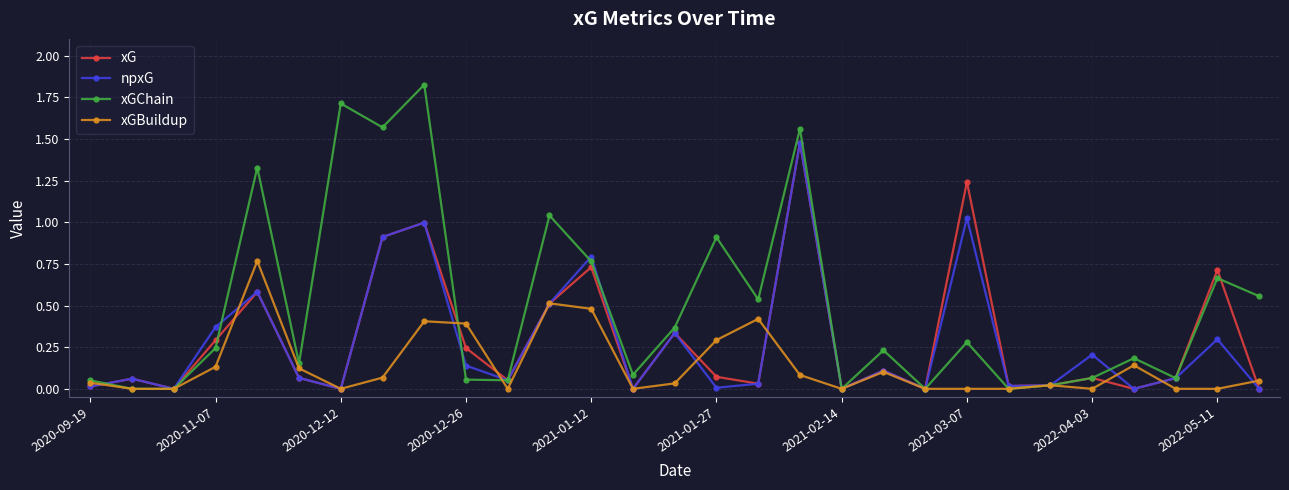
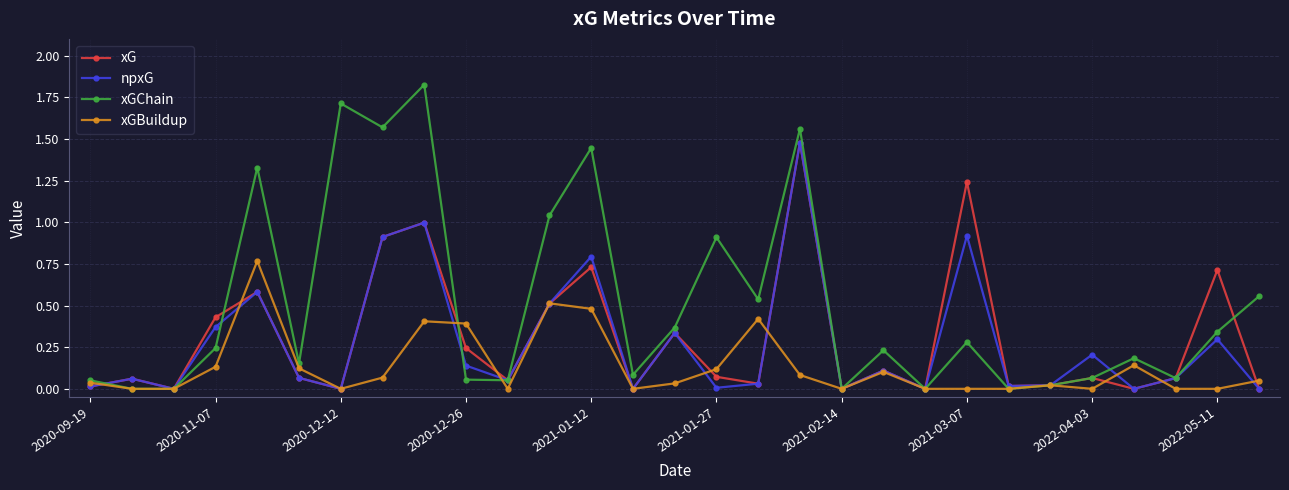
xG, 2020-11-07: 0.29 -> 0.43
xGChain, 2021-01-12: 0.76 -> 1.45
xGBuildup, 2021-01-27: 0.29 -> 0.12
npxG, 2021-03-07: 1.03 -> 0.92
xGChain, 2022-05-11: 0.66 -> 0.34
